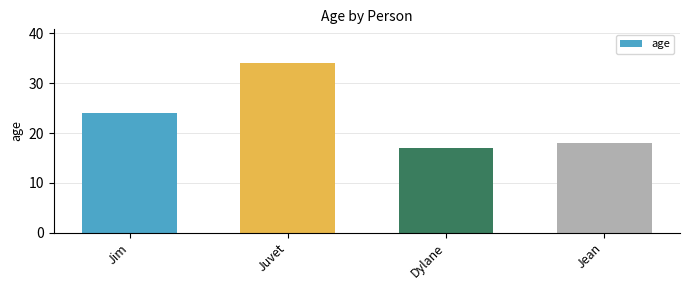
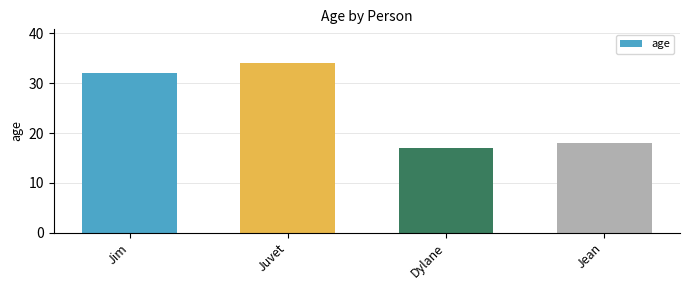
Jim: 24 -> 32
